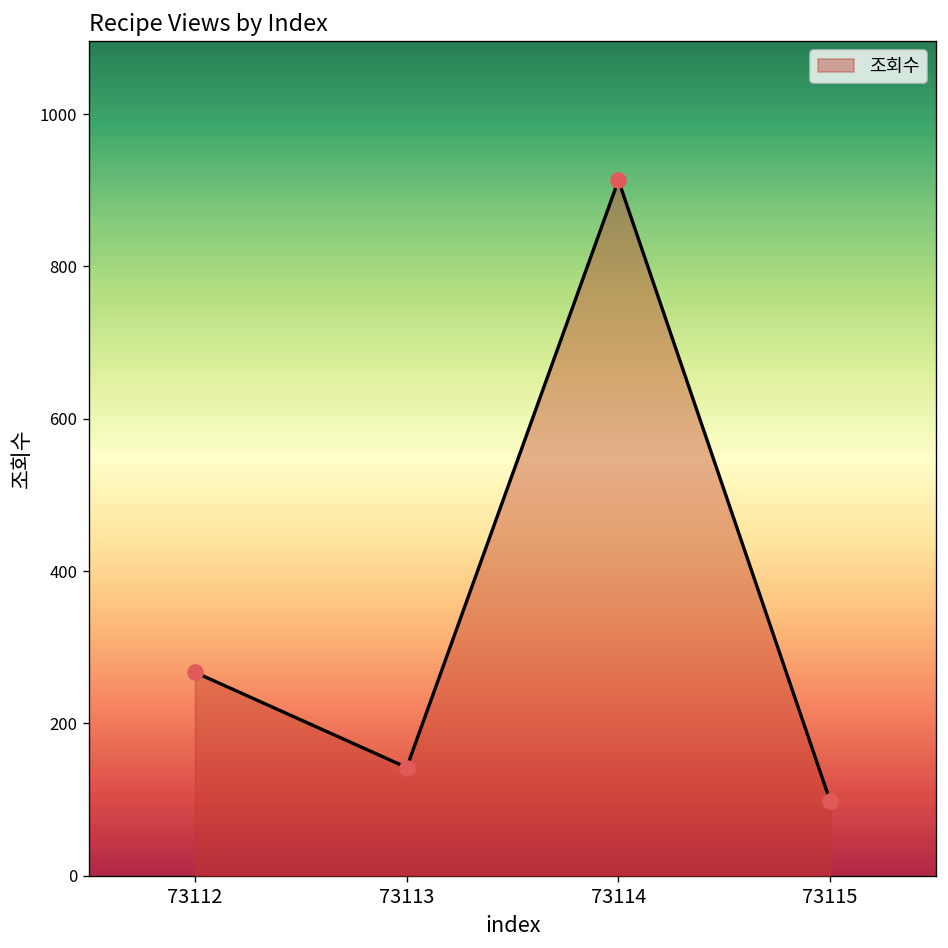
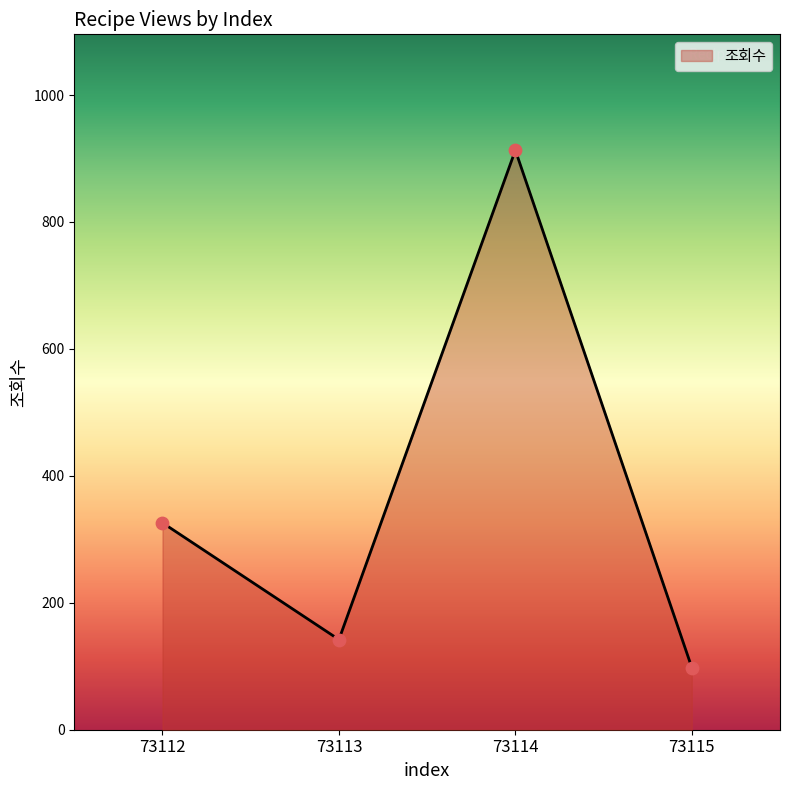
73112: 270 -> 330
